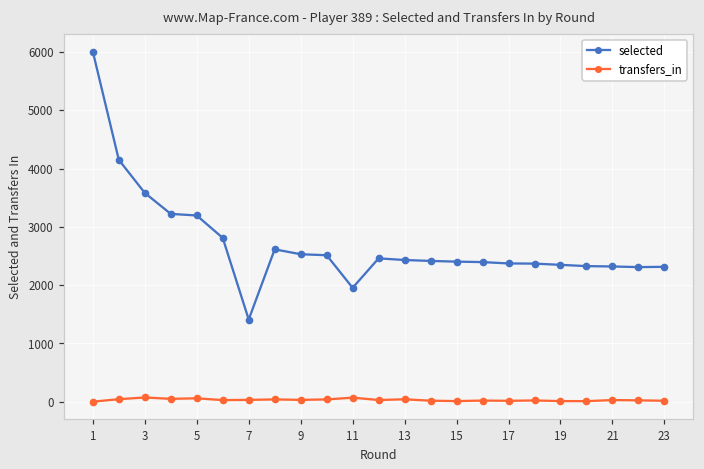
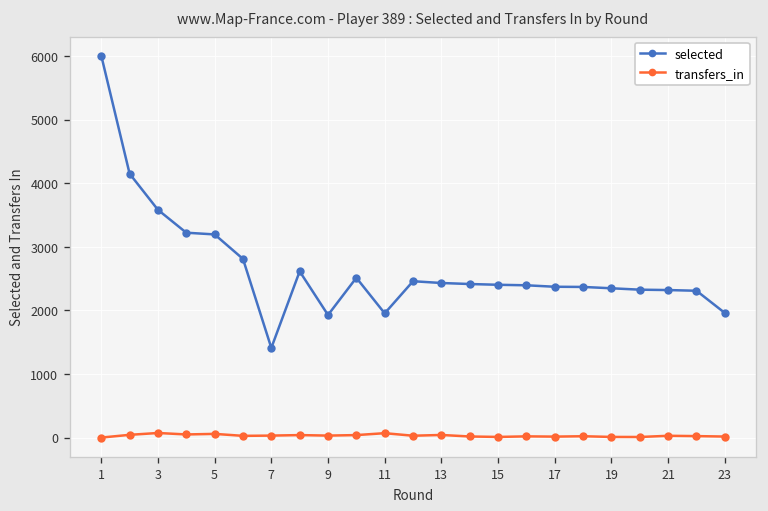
selected, 9: 2500 -> 1900
selected, 23: 2300 -> 2000
